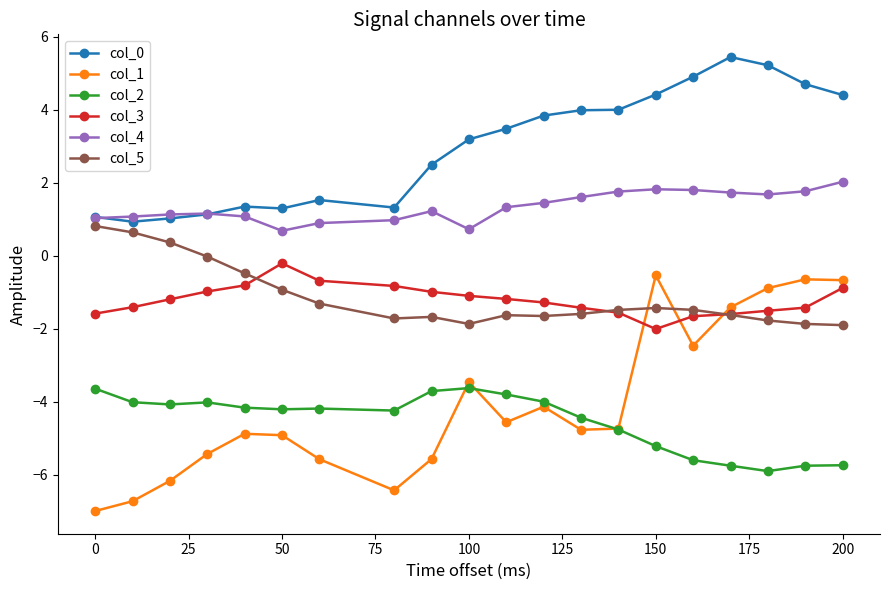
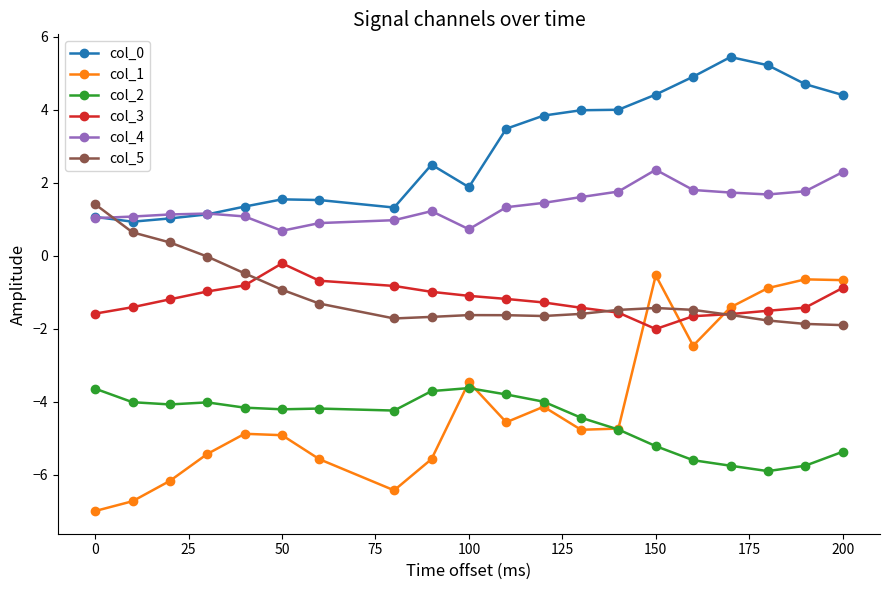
col_5, 0: 0.8 -> 1.4
col_0, 50: 1.3 -> 1.6
col_0, 100: 3.2 -> 1.9
col_5, 100: -1.9 -> -1.6
col_4, 150: 1.8 -> 2.4
col_2, 200: -5.7 -> -5.4
col_4, 200: 2.0 -> 2.3
